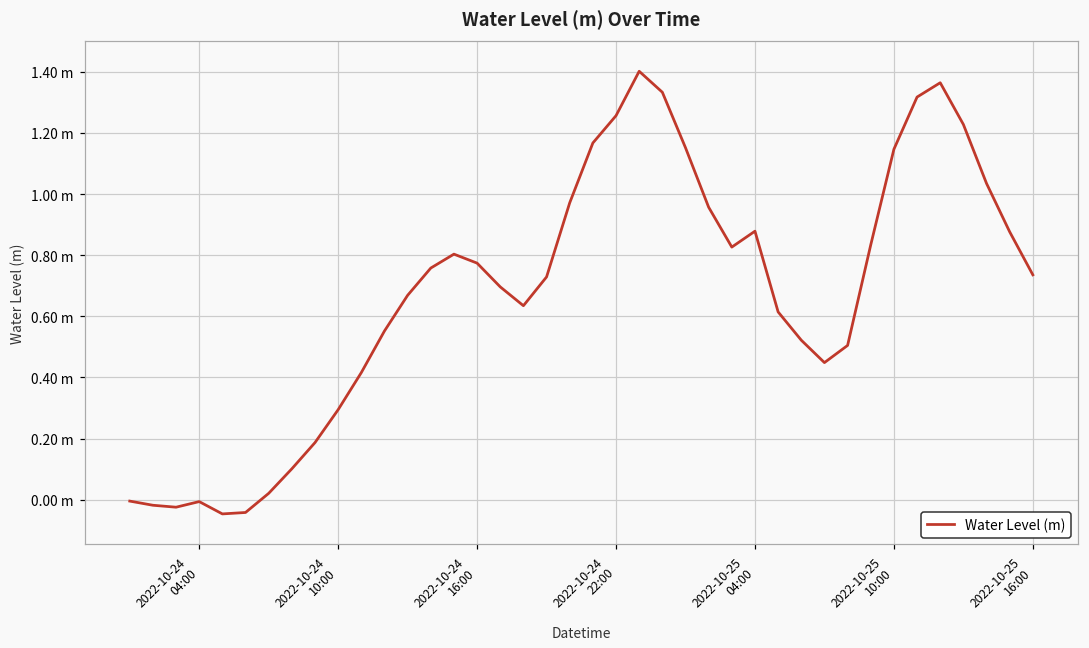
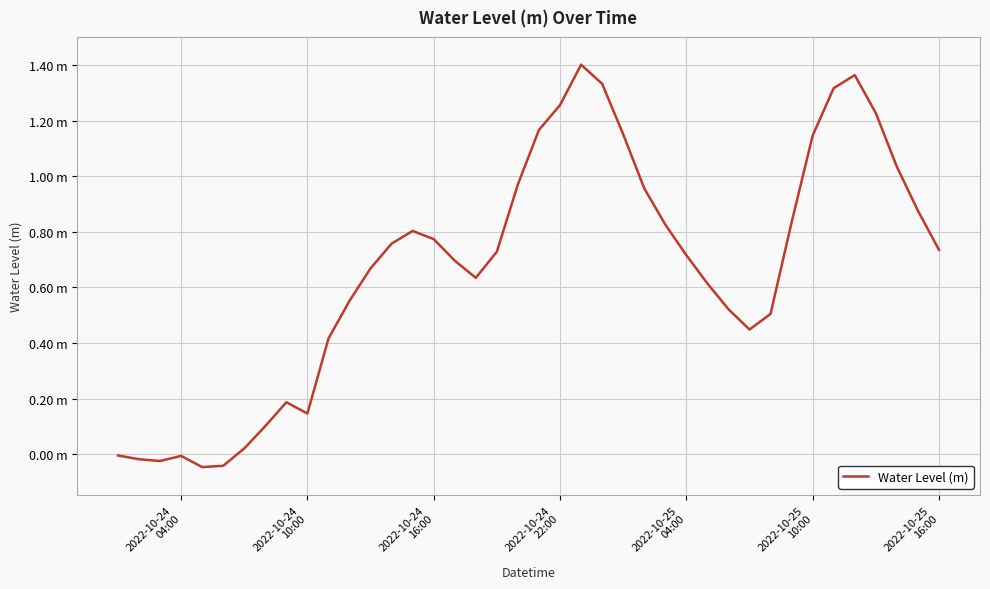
2022-10-24 10:00: 0.29 m -> 0.15 m
2022-10-25 04:00: 0.88 m -> 0.72 m
